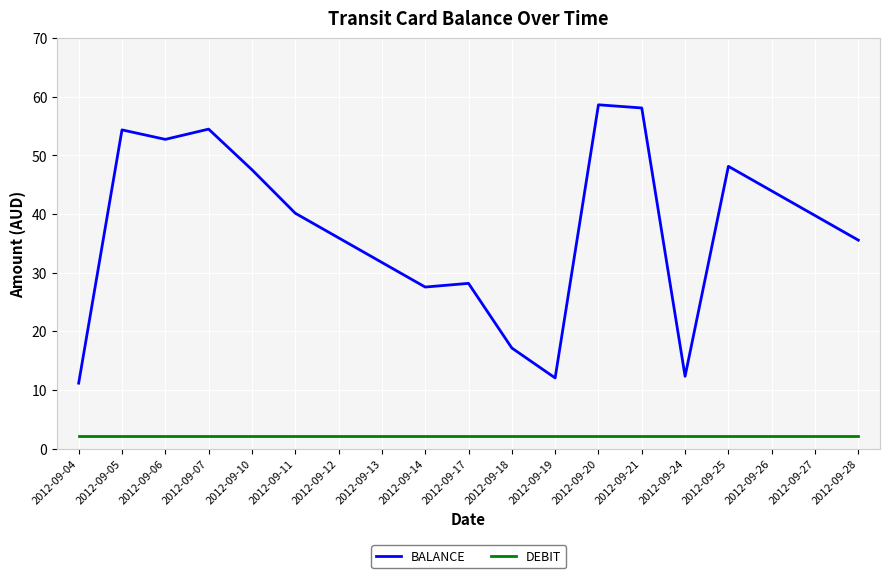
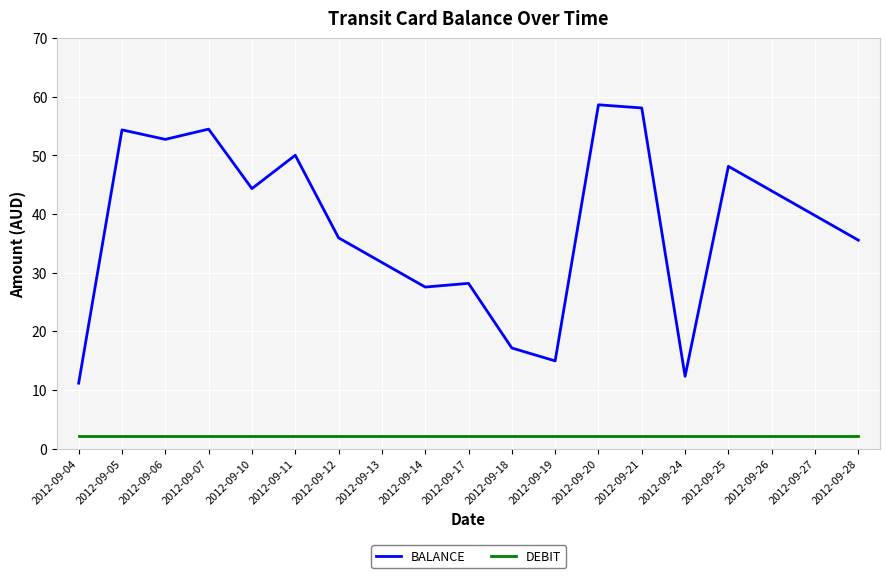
BALANCE, 2012-09-10: 48 -> 44
BALANCE, 2012-09-11: 40 -> 50
BALANCE, 2012-09-19: 12 -> 15
